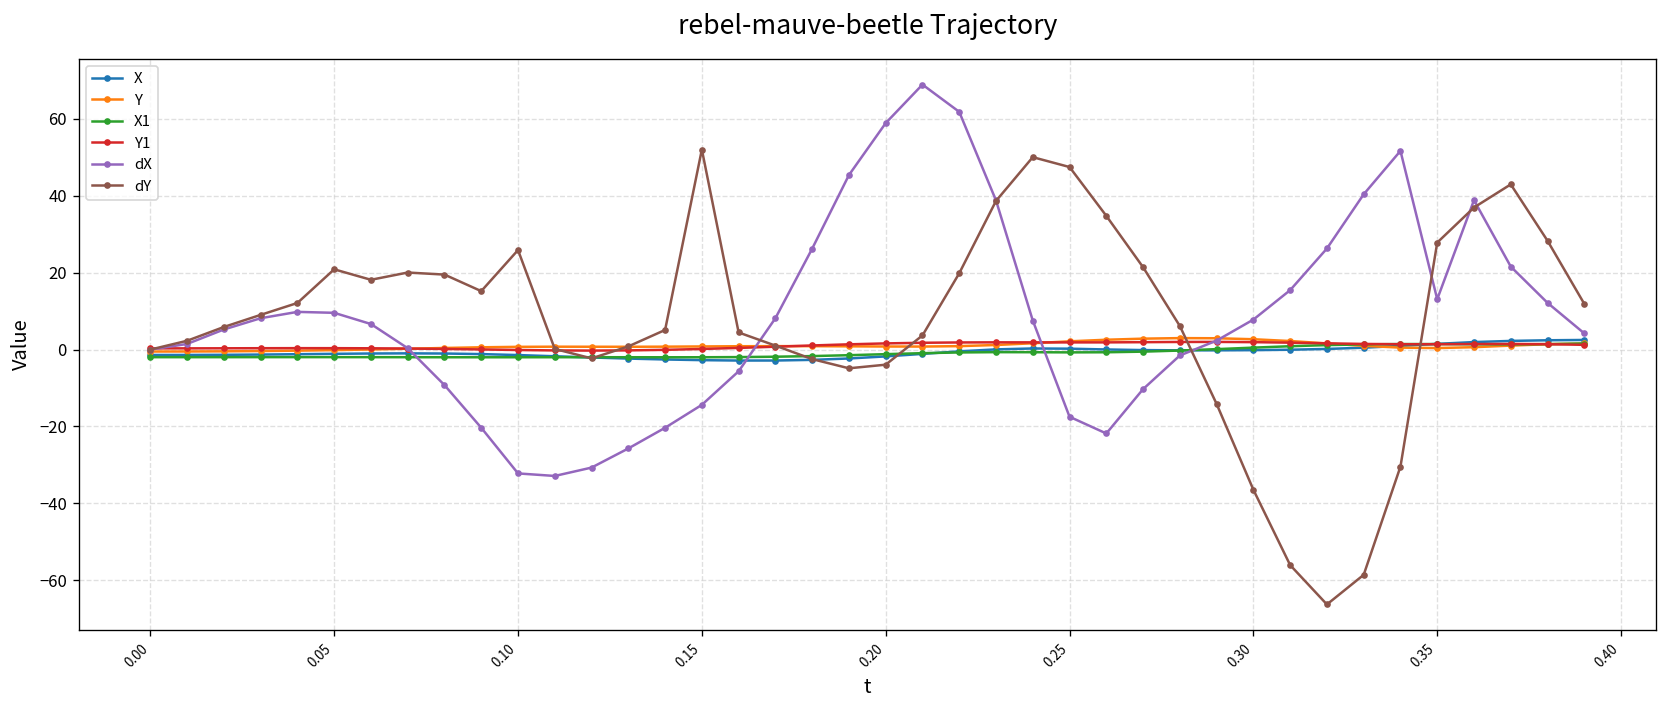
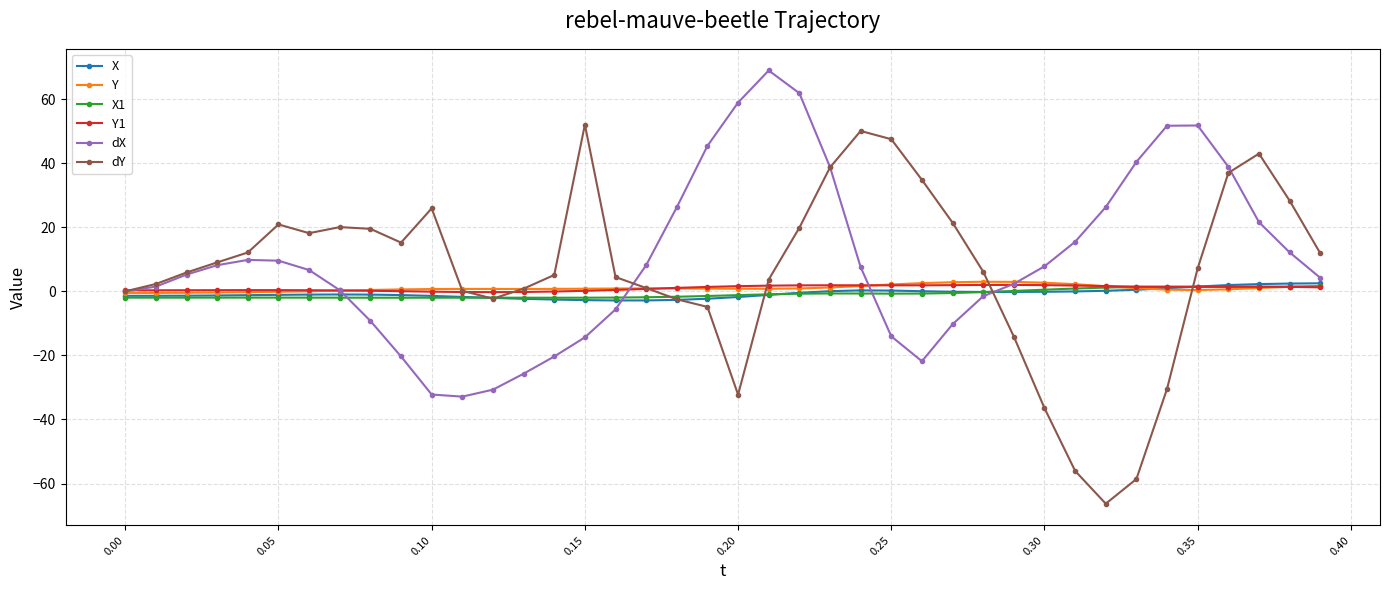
dY, 0.20: -4 -> -32
dX, 0.25: -17 -> -14
dX, 0.35: 13 -> 52
dY, 0.35: 28 -> 7
